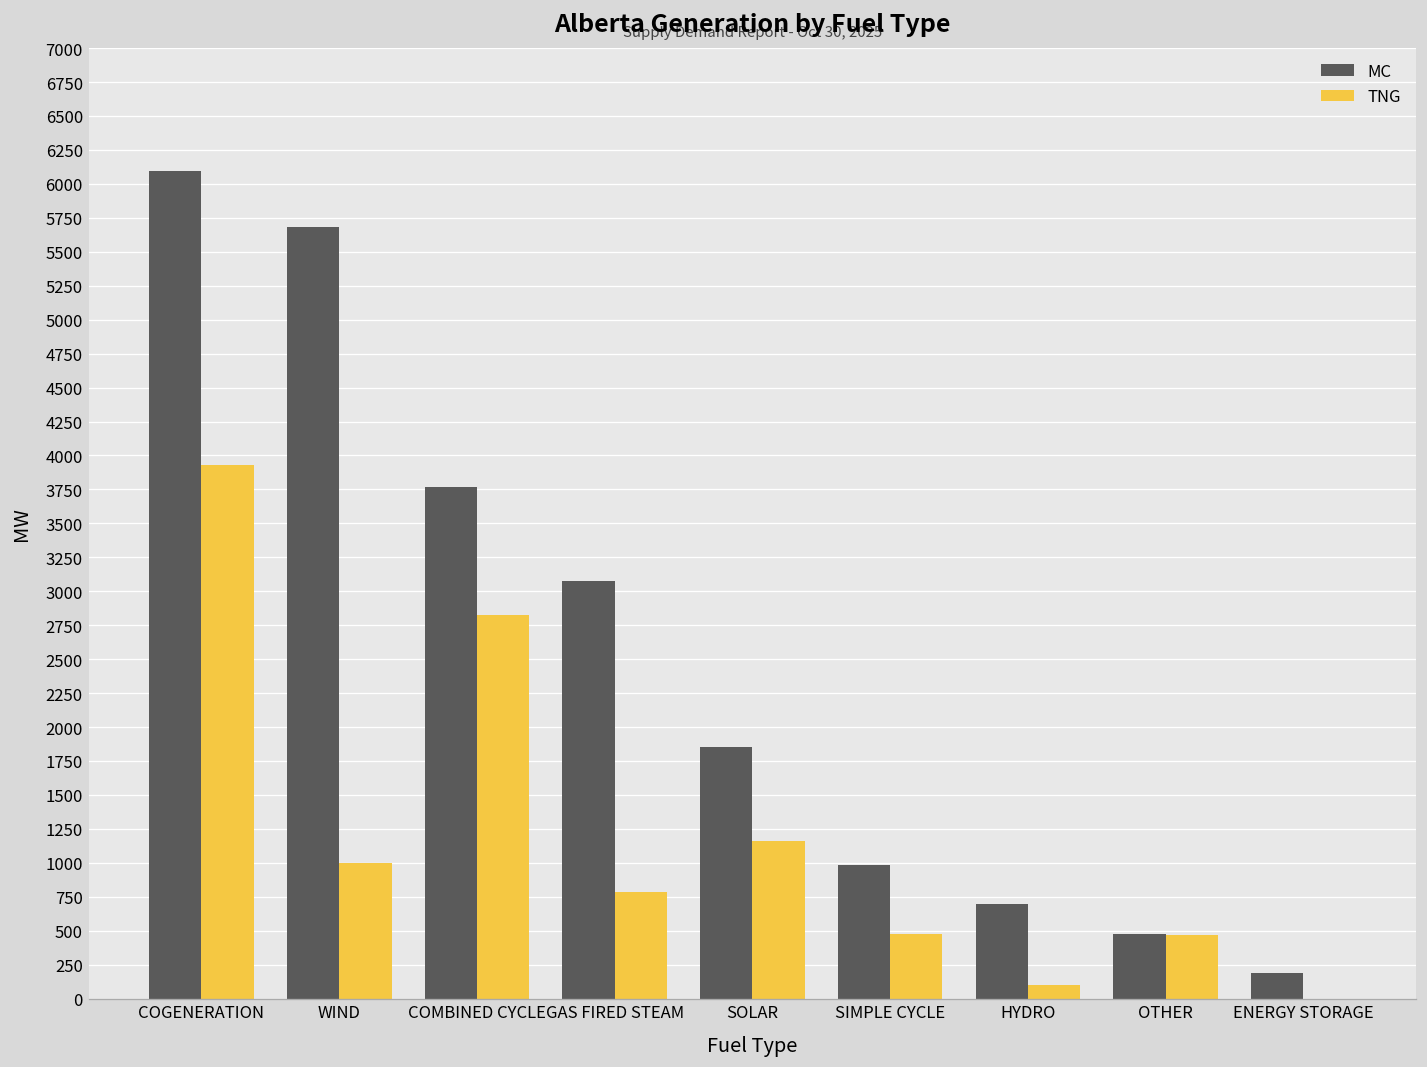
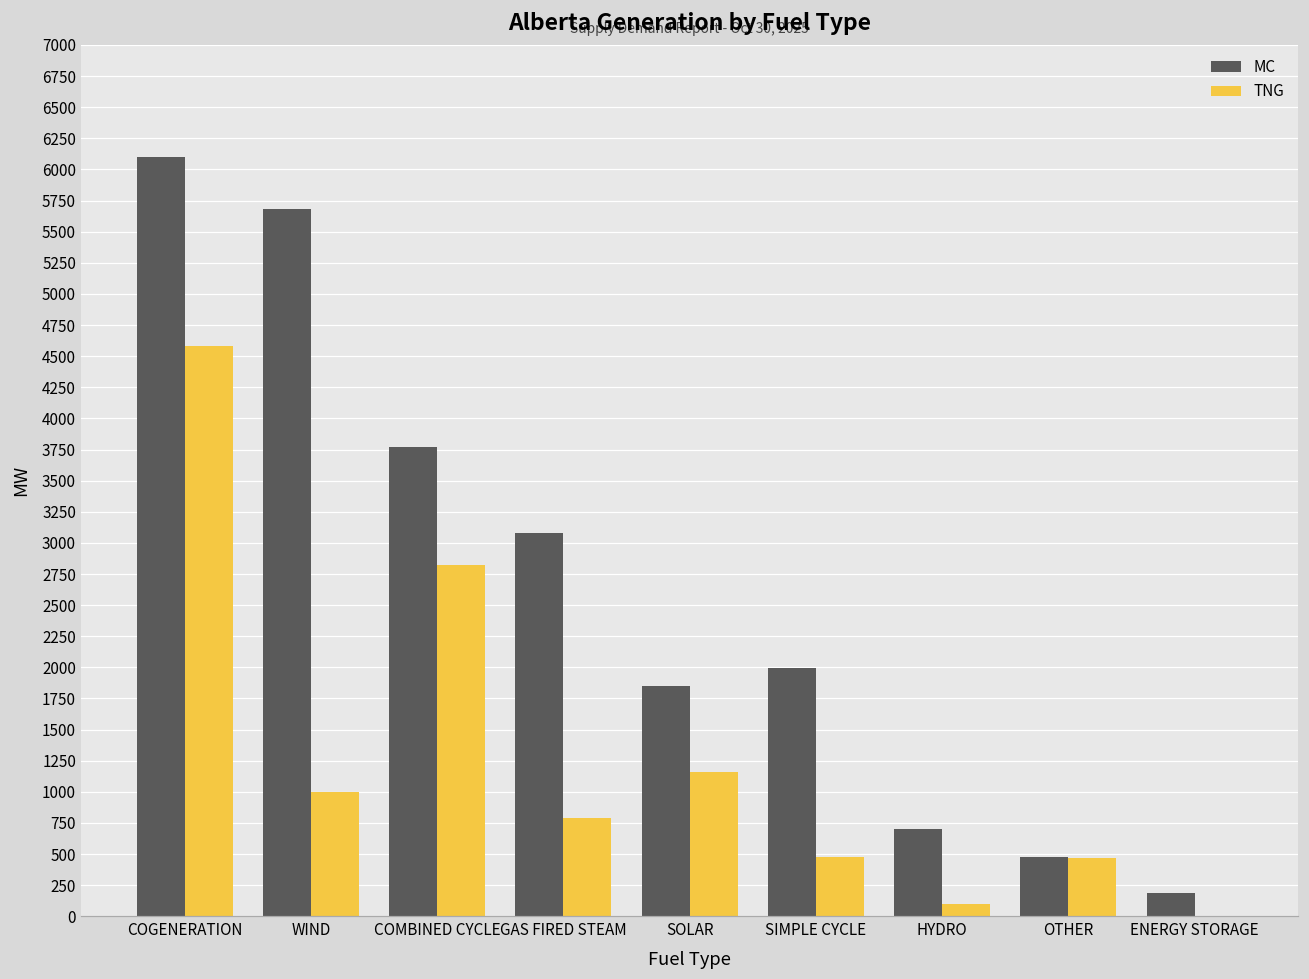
TNG, COGENERATION: 3930 -> 4580
MC, SIMPLE CYCLE: 980 -> 1990
